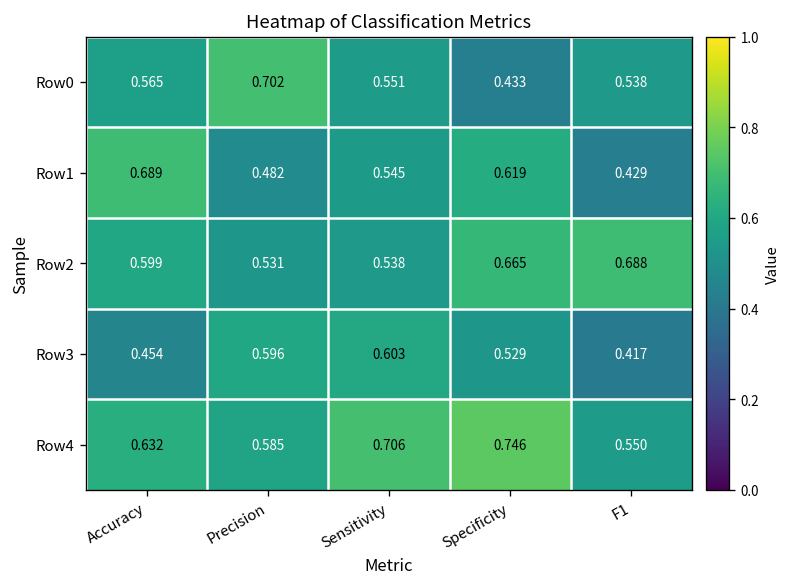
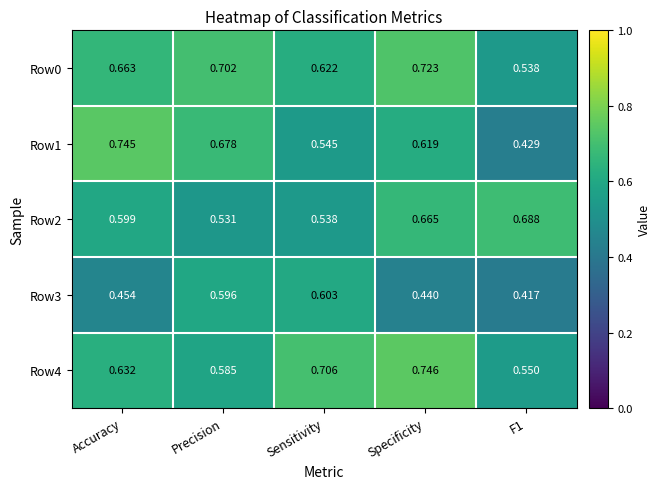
Row0, Accuracy: 0.565 -> 0.663
Row0, Sensitivity: 0.551 -> 0.622
Row0, Specificity: 0.433 -> 0.723
Row1, Accuracy: 0.689 -> 0.745
Row1, Precision: 0.482 -> 0.678
Row3, Specificity: 0.529 -> 0.440
